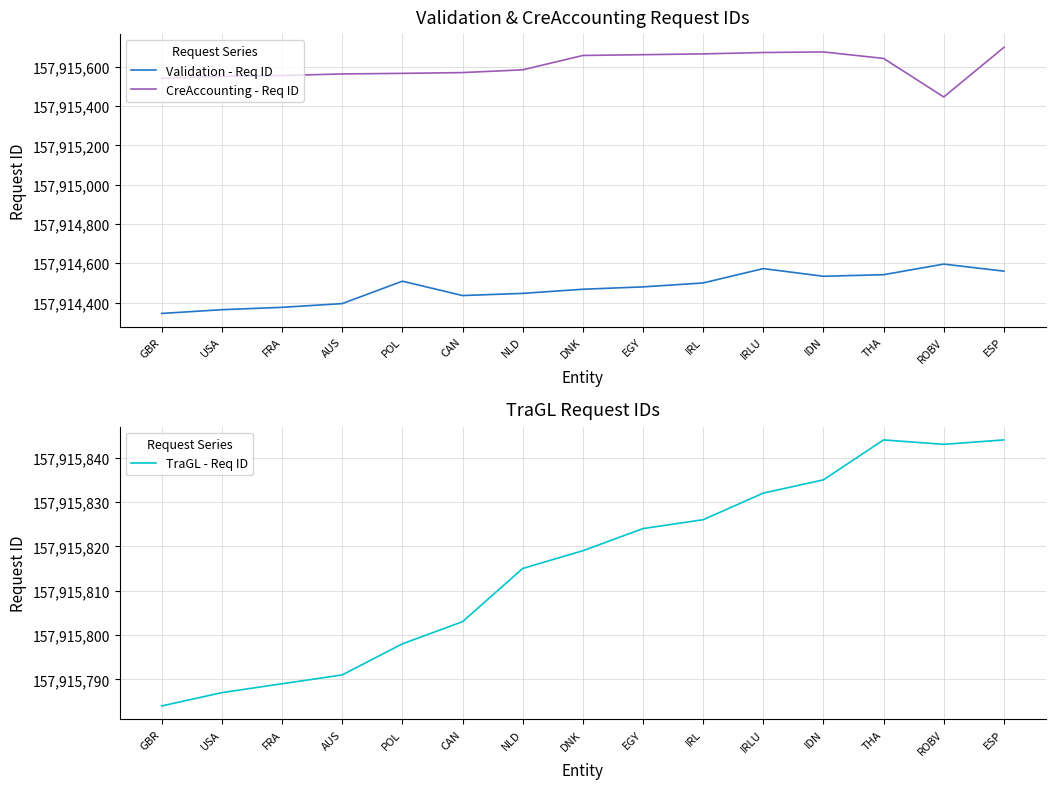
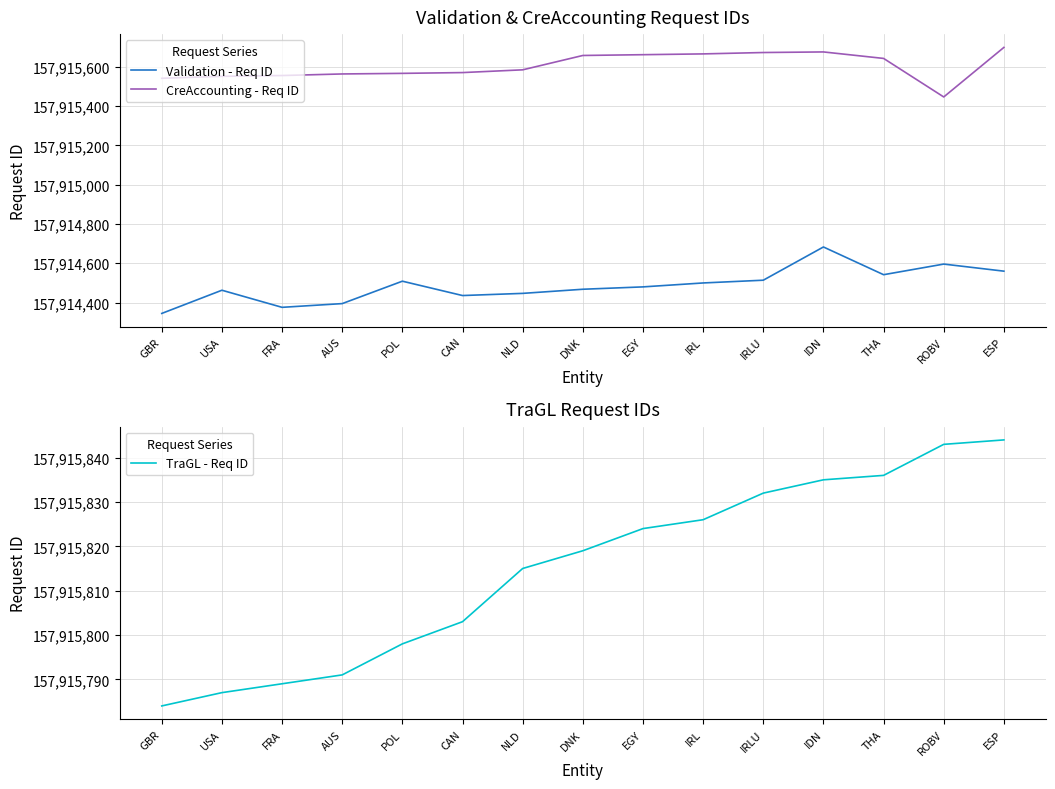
Validation & CreAccounting Request IDs, Validation - Req ID, USA: 157,914,360 -> 157,914,460
Validation & CreAccounting Request IDs, Validation - Req ID, IRLU: 157,914,570 -> 157,914,510
Validation & CreAccounting Request IDs, Validation - Req ID, IDN: 157,914,530 -> 157,914,680
TraGL Request IDs, THA: 157,915,844 -> 157,915,836
